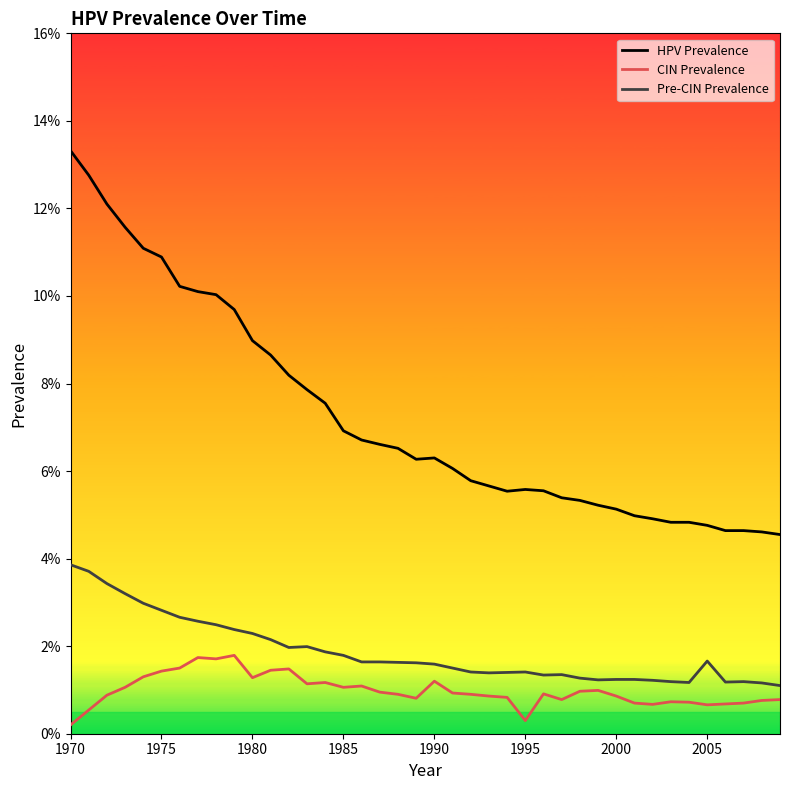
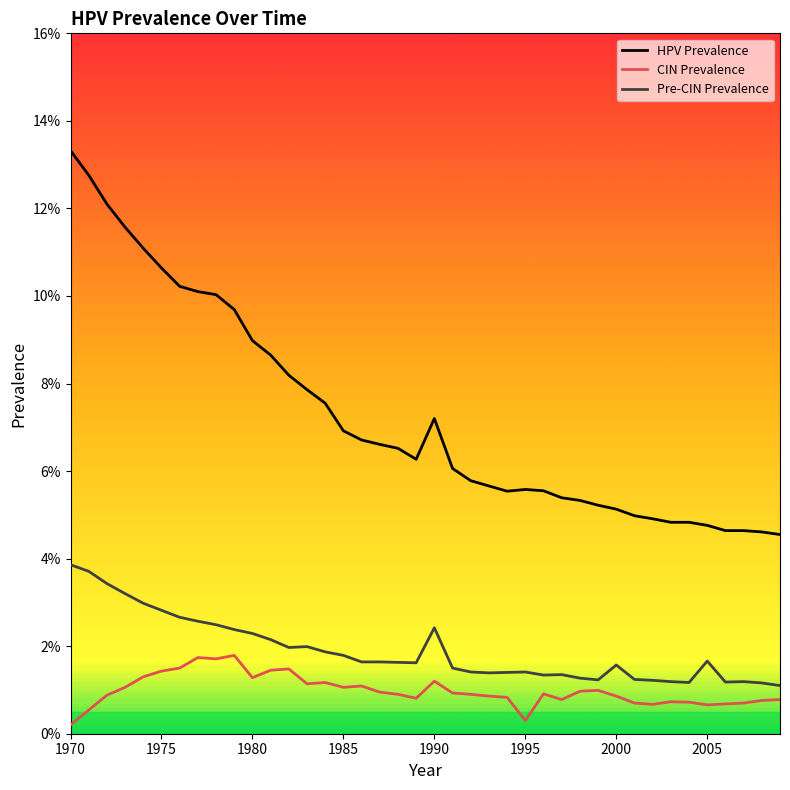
HPV Prevalence, 1975: 10.9% -> 10.6%
HPV Prevalence, 1990: 6.3% -> 7.2%
Pre-CIN Prevalence, 1990: 1.6% -> 2.4%
Pre-CIN Prevalence, 2000: 1.2% -> 1.6%
